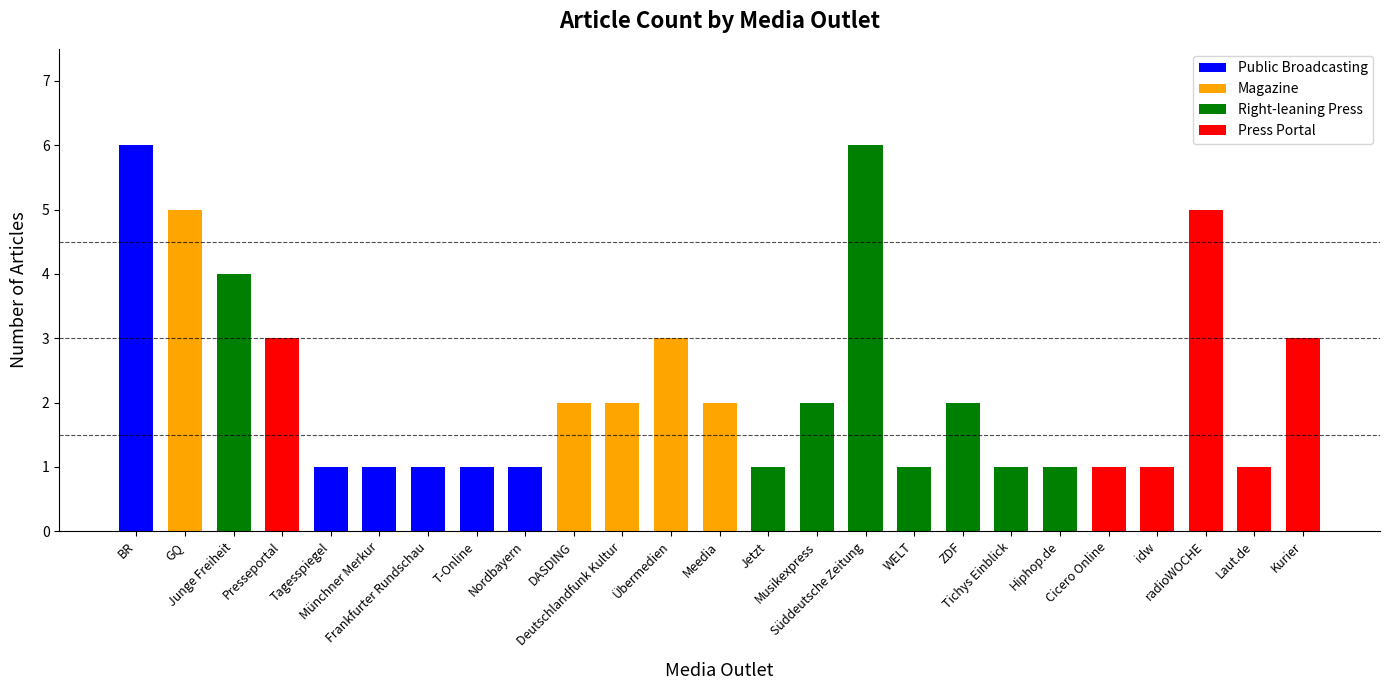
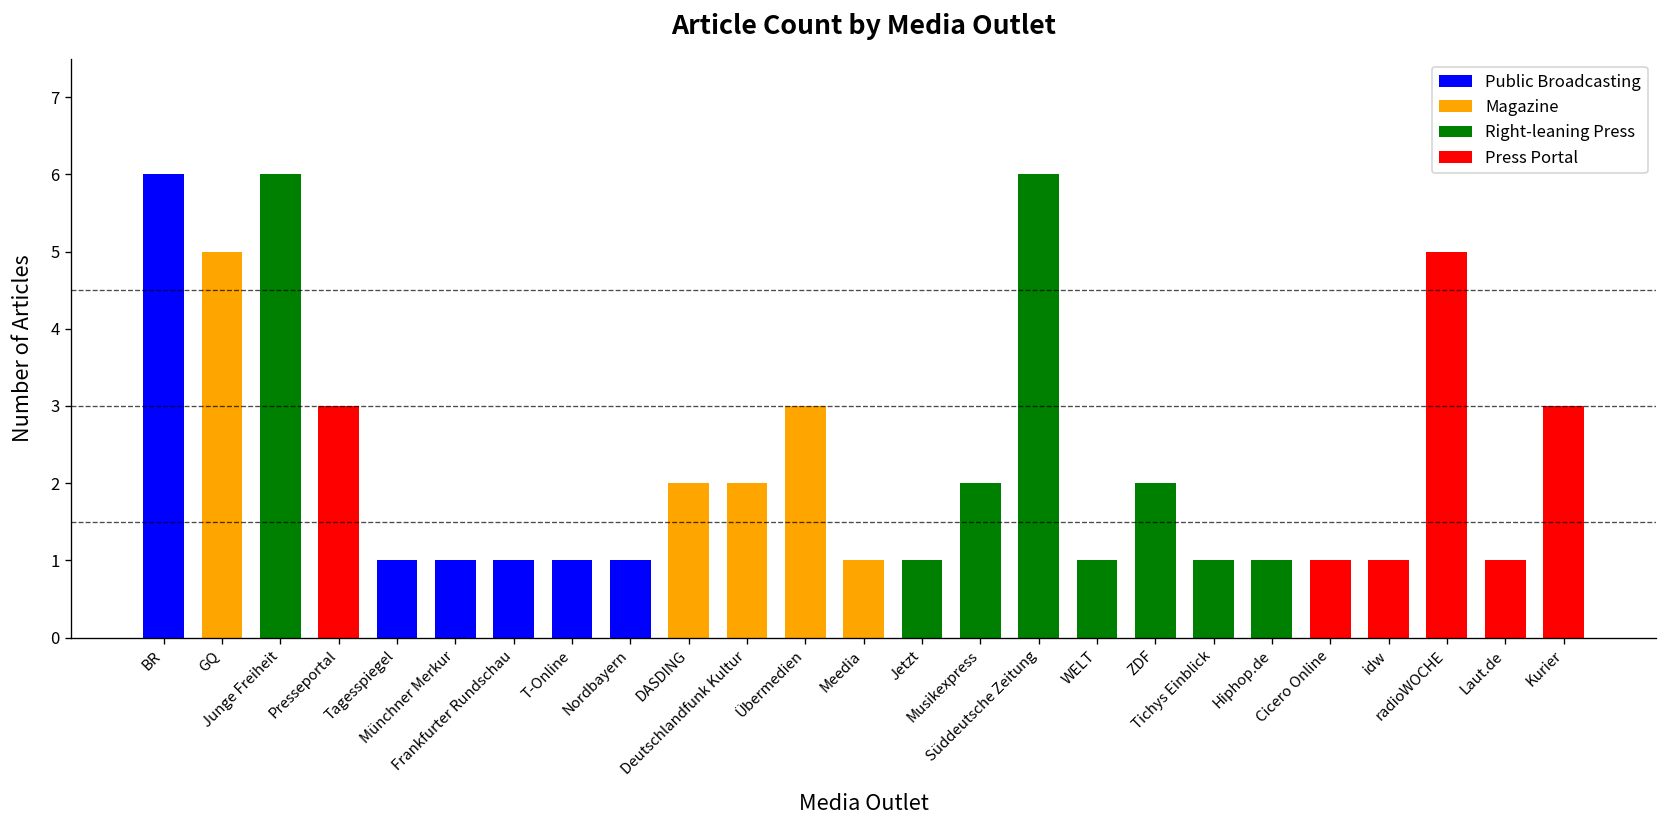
Right-leaning Press, Junge Freiheit: 4 -> 6
Magazine, Meedia: 2 -> 1
